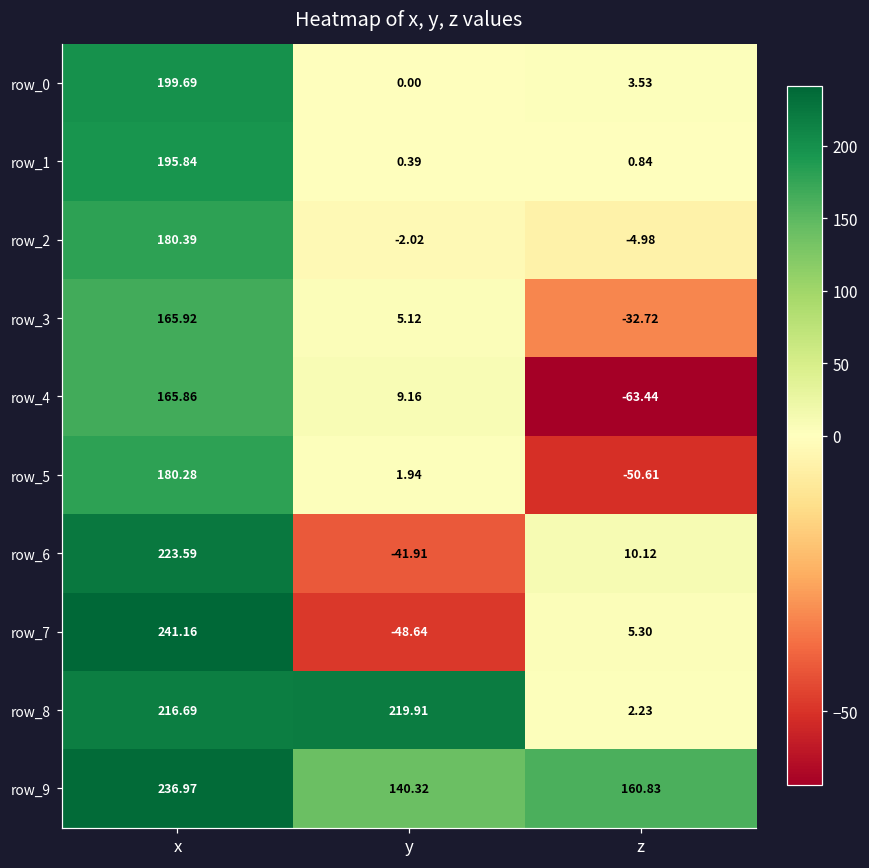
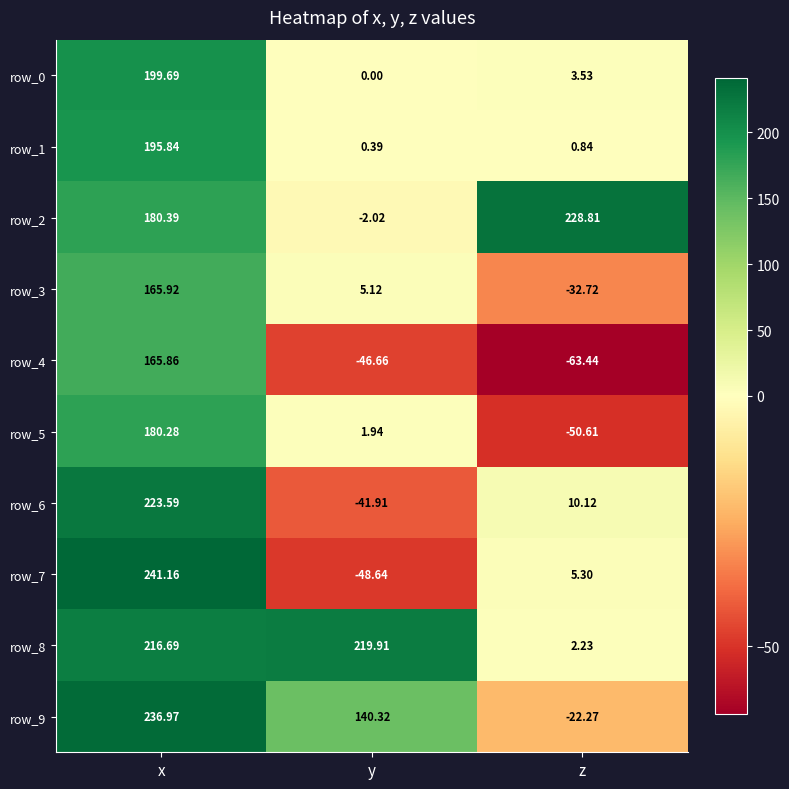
row_2, z: -4.98 -> 228.81
row_4, y: 9.16 -> -46.66
row_9, z: 160.83 -> -22.27
